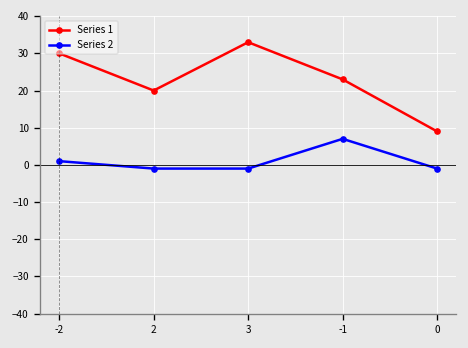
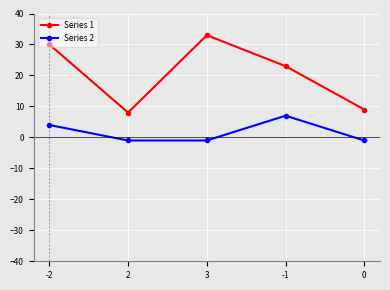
Series 2, -2: 1 -> 4
Series 1, 2: 20 -> 8
